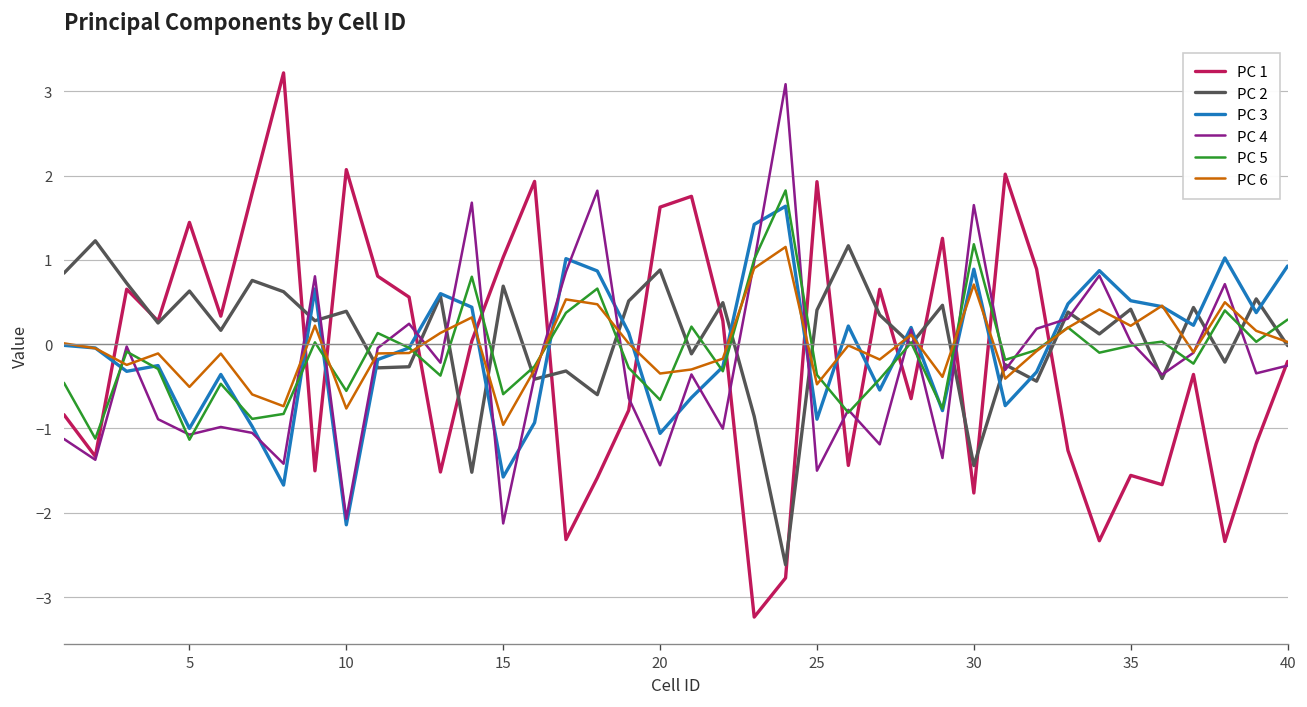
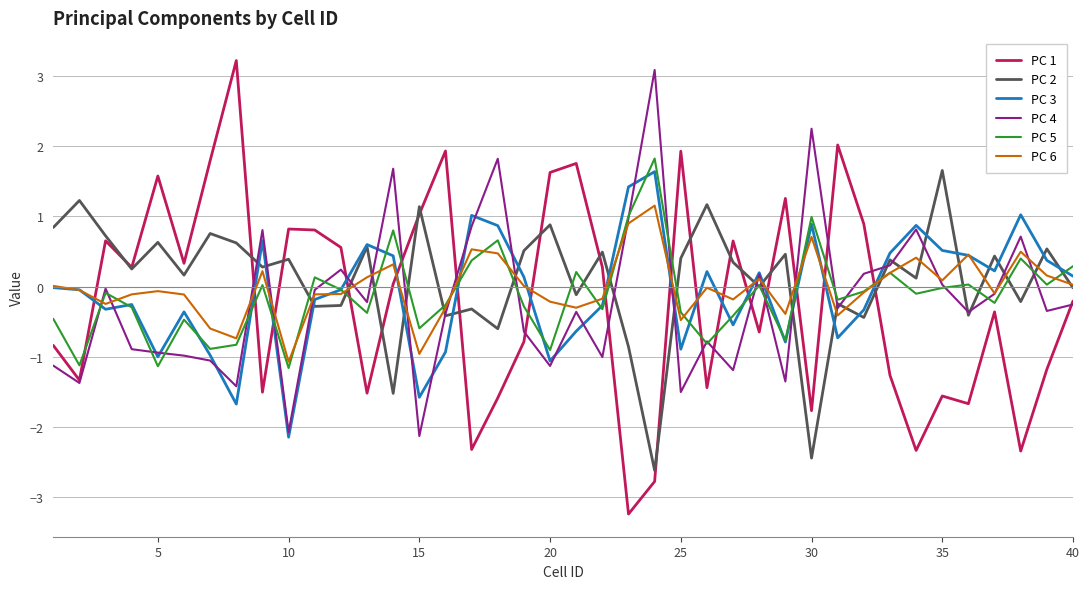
PC 1, 5: 1.4 -> 1.6
PC 4, 5: -1.1 -> -0.9
PC 6, 5: -0.5 -> -0.1
PC 1, 10: 2.1 -> 0.8
PC 5, 10: -0.6 -> -1.2
PC 6, 10: -0.8 -> -1.1
PC 2, 15: 0.7 -> 1.1
PC 4, 20: -1.4 -> -1.1
PC 5, 20: -0.7 -> -0.9
PC 6, 20: -0.3 -> -0.2
PC 2, 30: -1.4 -> -2.4
PC 4, 30: 1.6 -> 2.2
PC 5, 30: 1.2 -> 1.0
PC 2, 35: 0.4 -> 1.7
PC 6, 35: 0.2 -> 0.1
PC 3, 40: 0.9 -> 0.1
